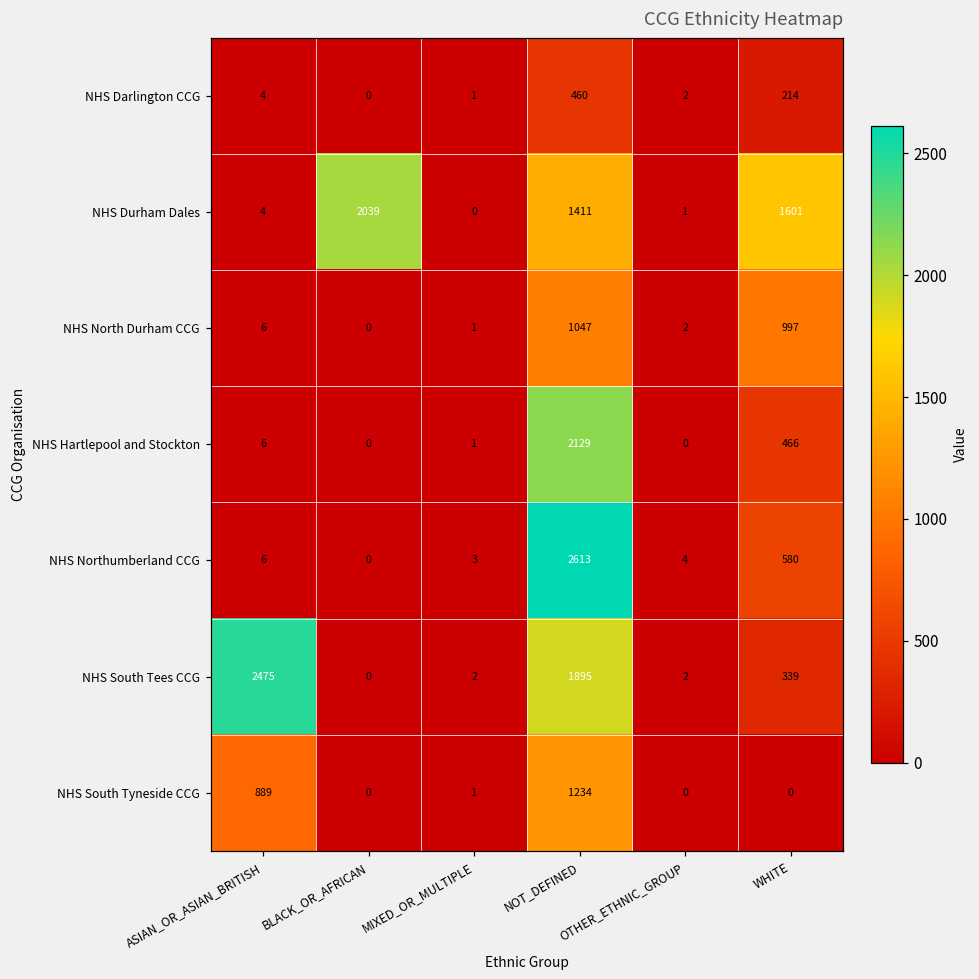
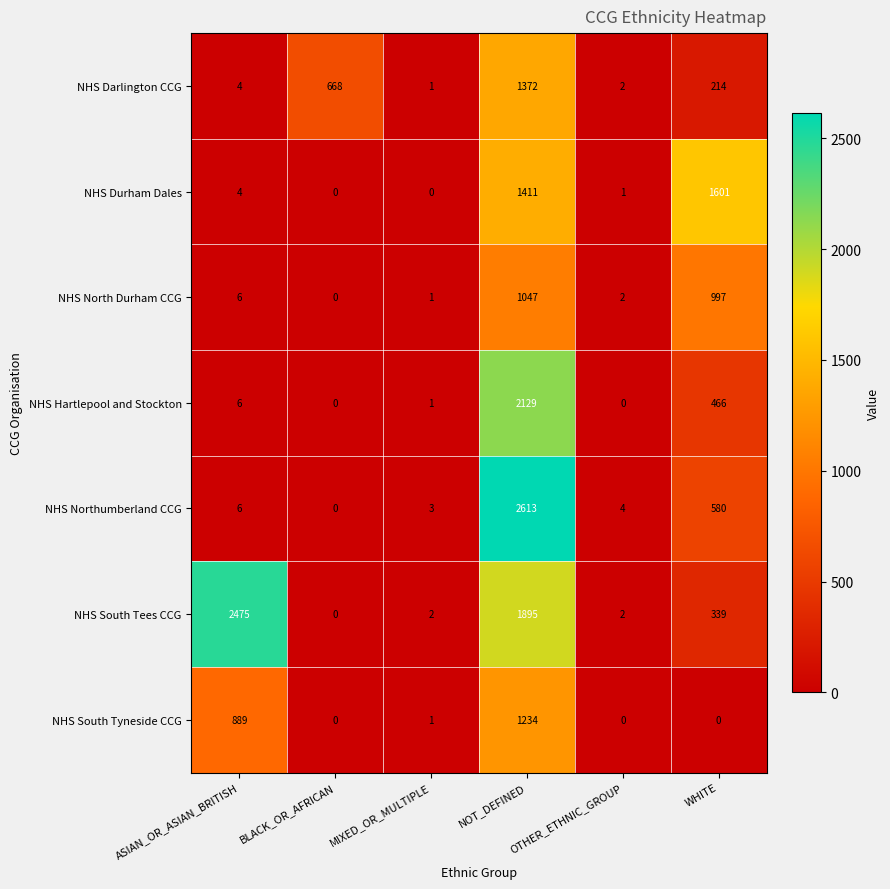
NHS Darlington CCG, BLACK_OR_AFRICAN: 0 -> 668
NHS Darlington CCG, NOT_DEFINED: 460 -> 1372
NHS Durham Dales, BLACK_OR_AFRICAN: 2039 -> 0
